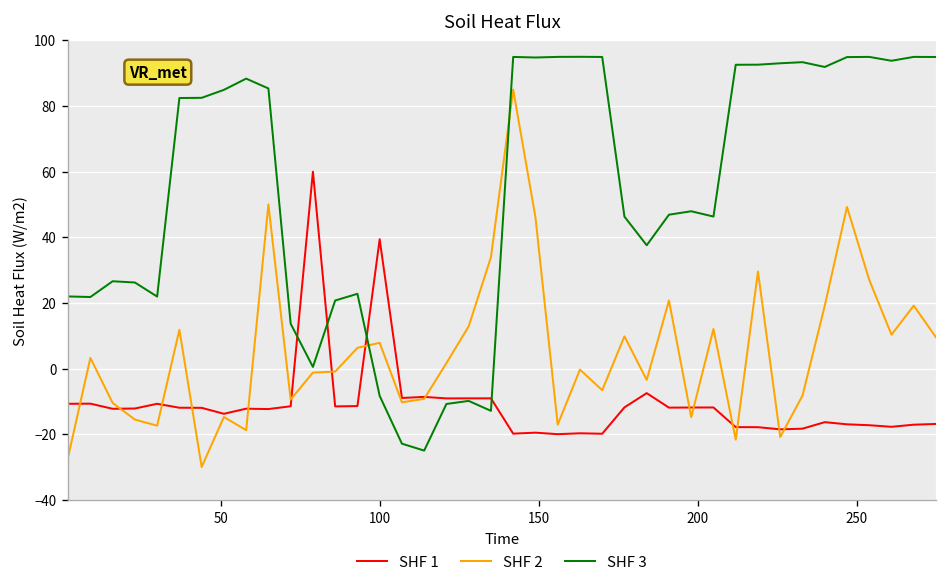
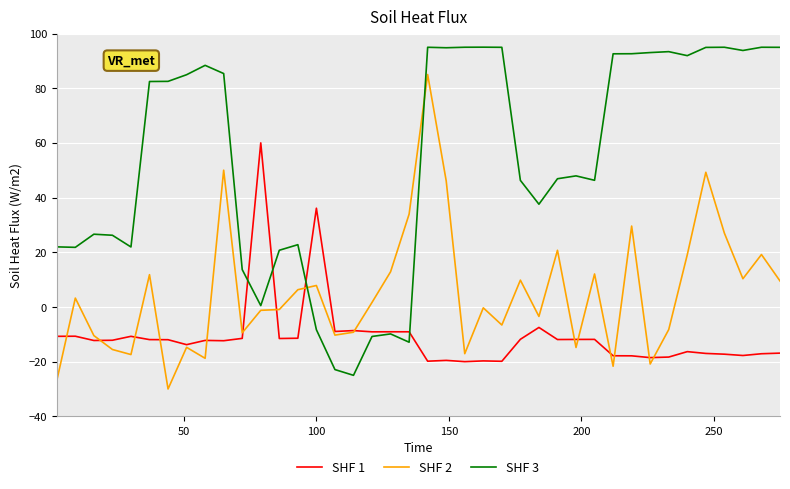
SHF 1, 100: 39 -> 36
